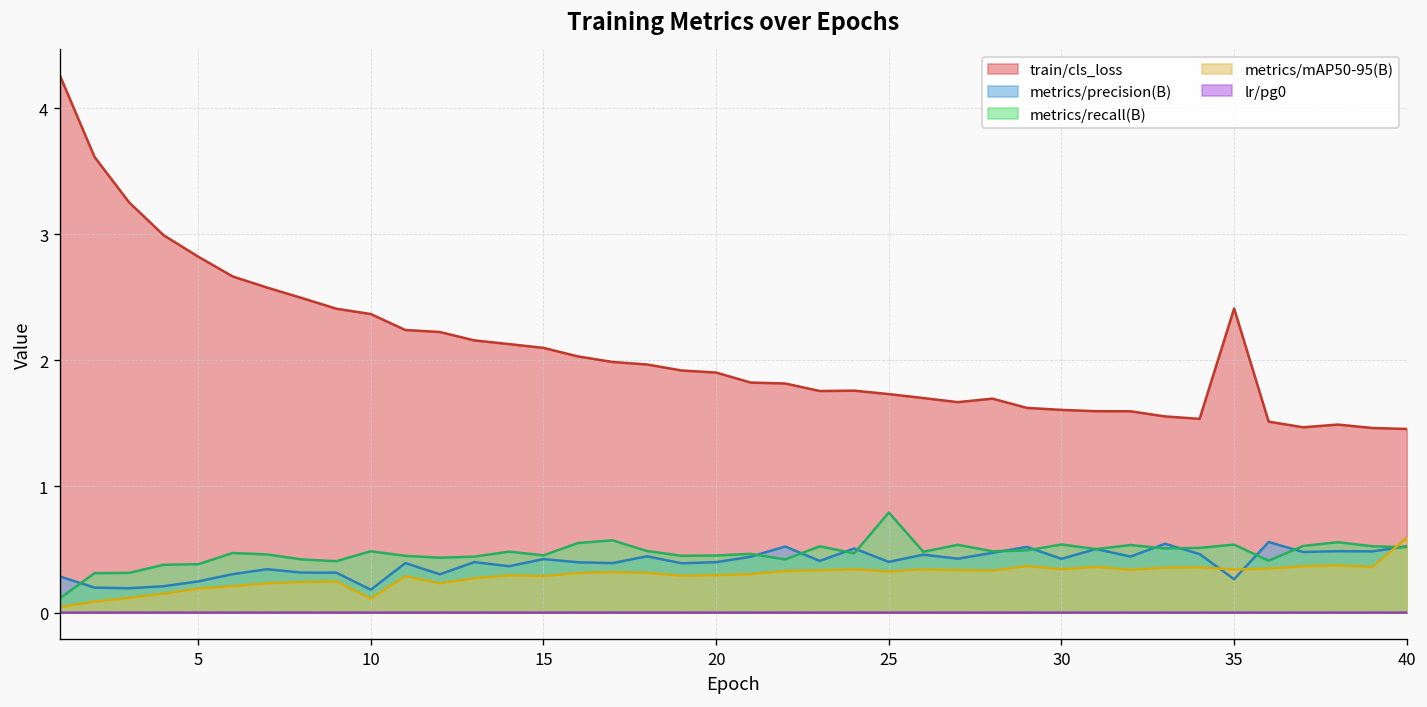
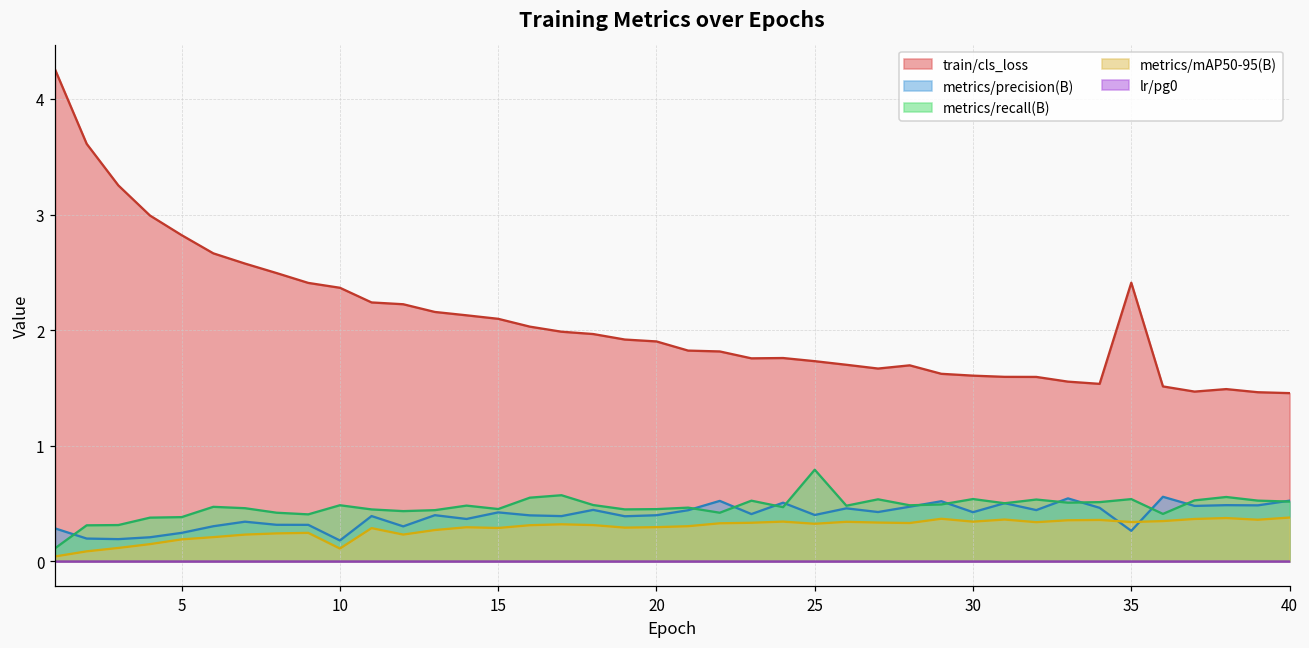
metrics/mAP50-95(B), 40: 0.59 -> 0.38
